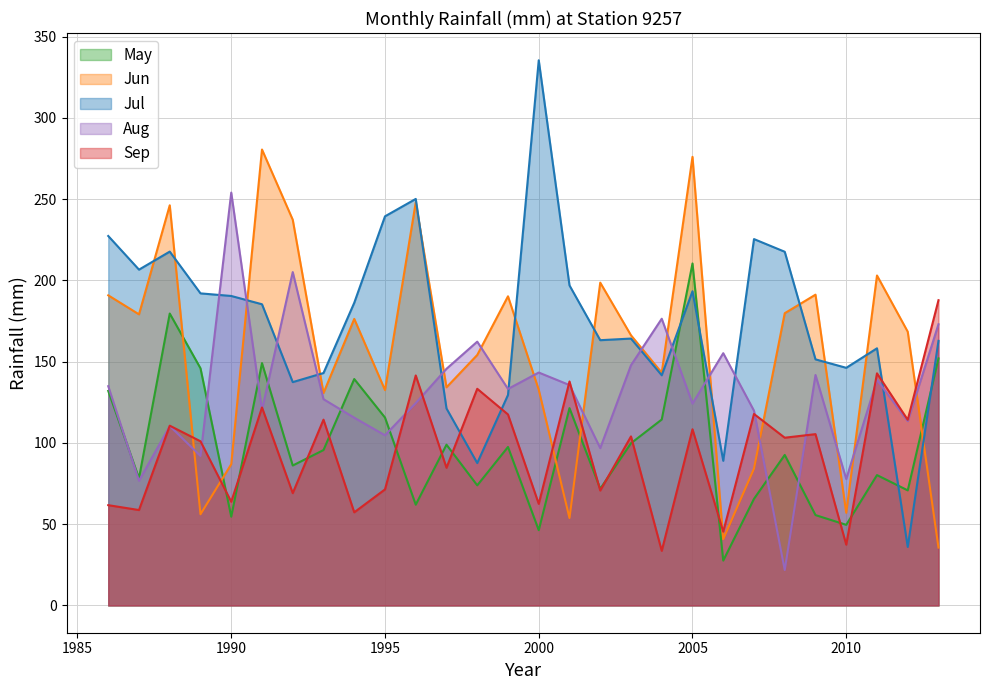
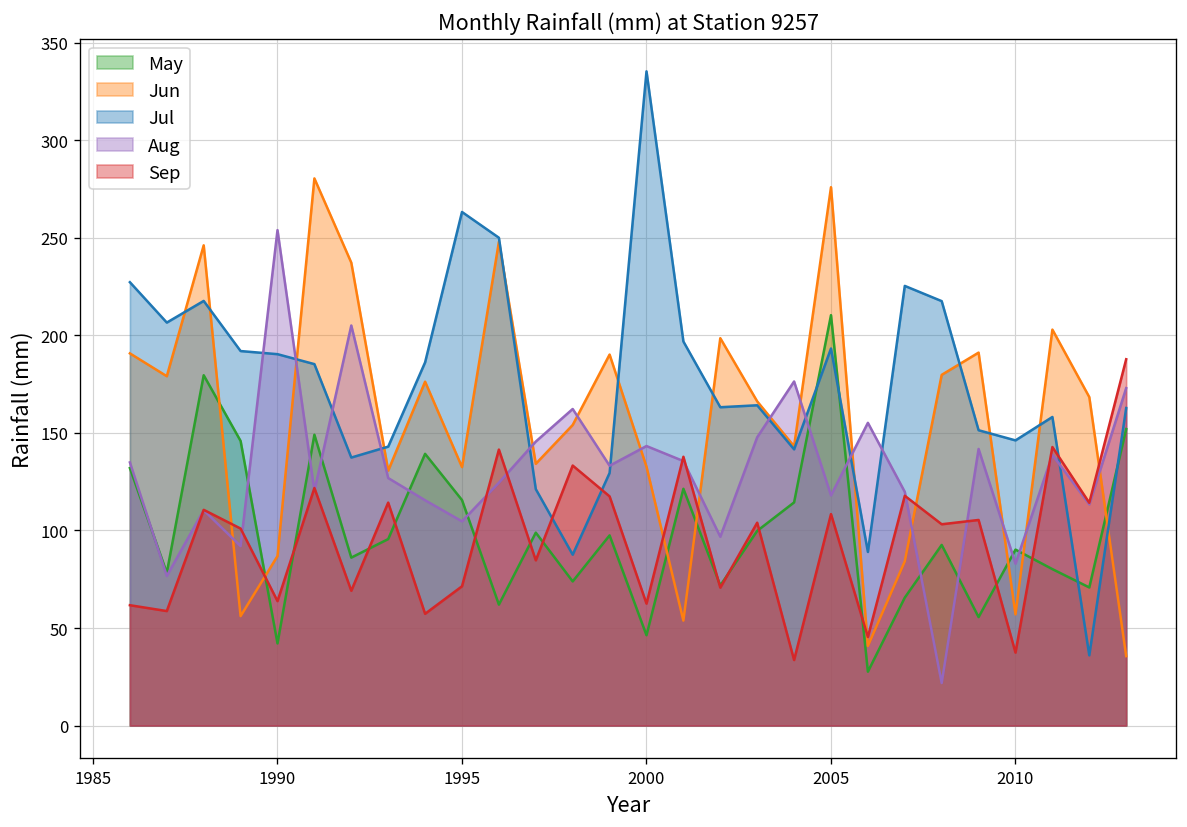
May, 1990: 55 -> 42
Jul, 1995: 239 -> 263
Aug, 2005: 124 -> 118
May, 2010: 50 -> 90
Aug, 2010: 78 -> 83
